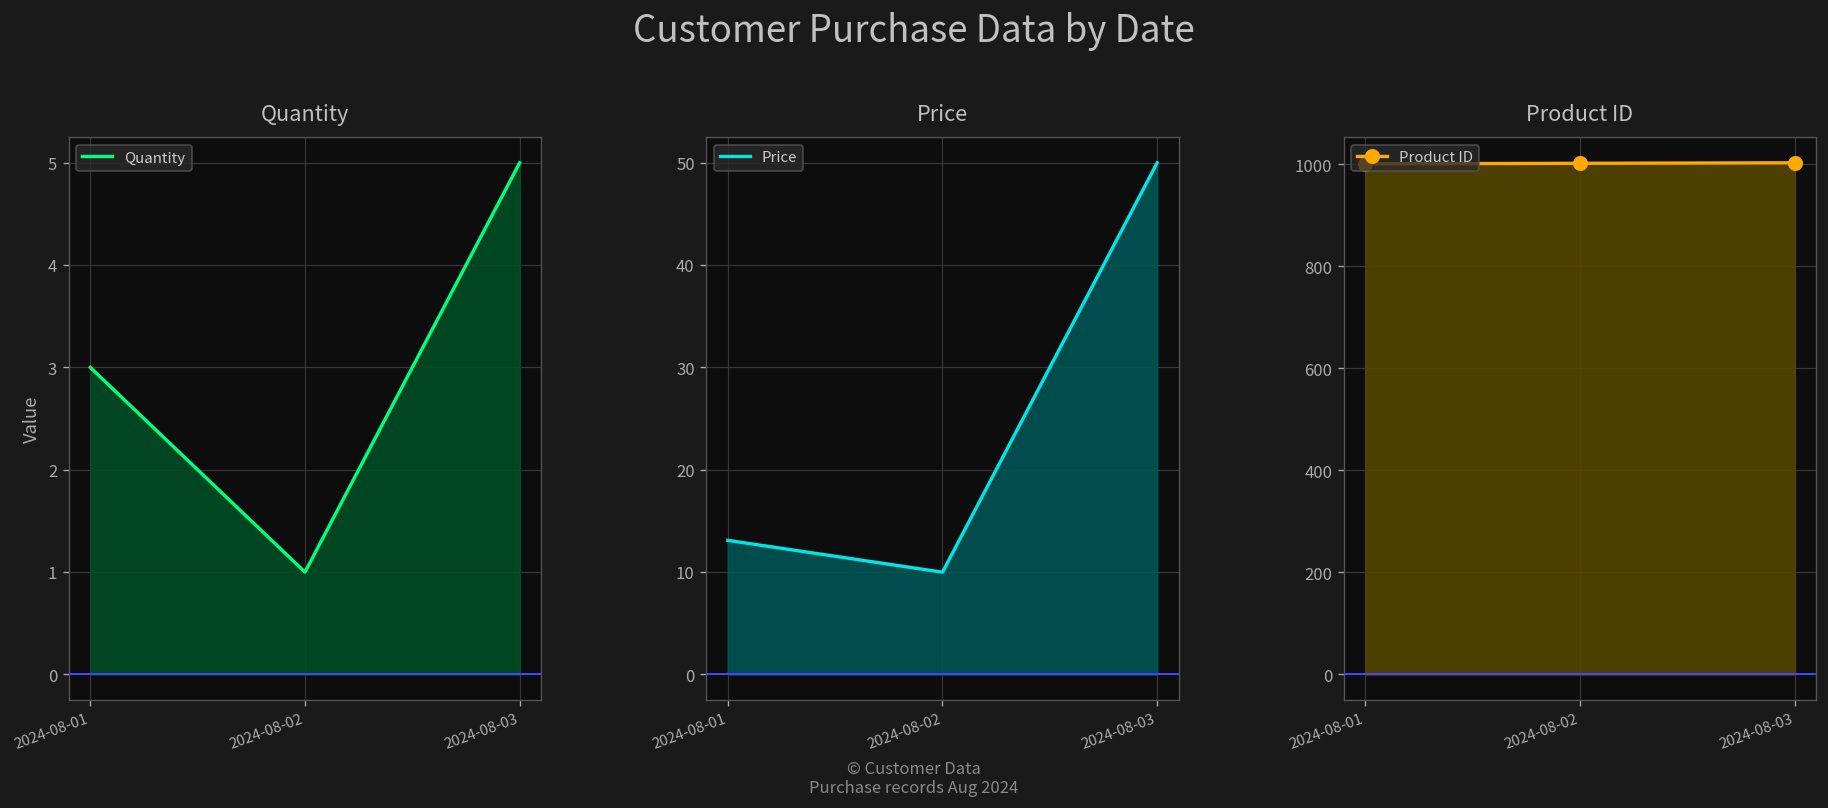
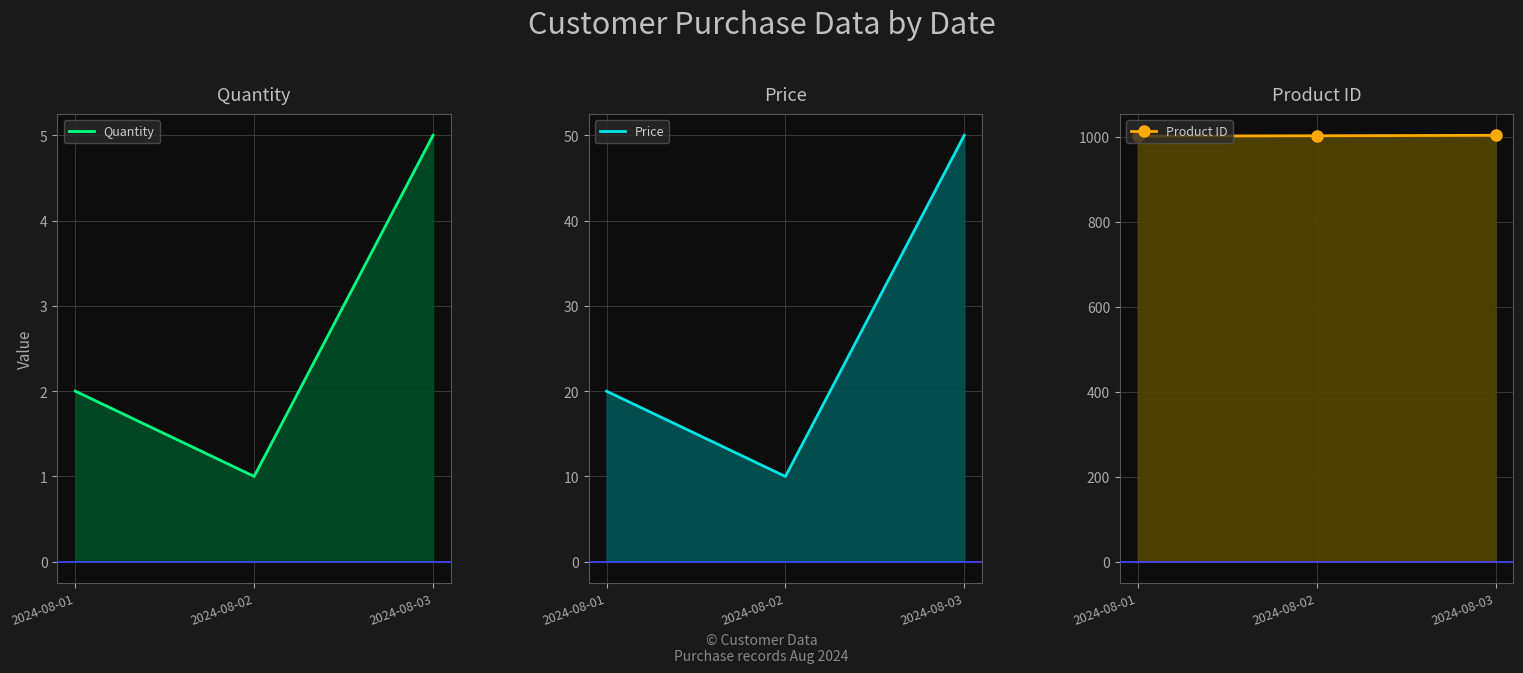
Quantity, 2024-08-01: 3 -> 2
Price, 2024-08-01: 13 -> 20
